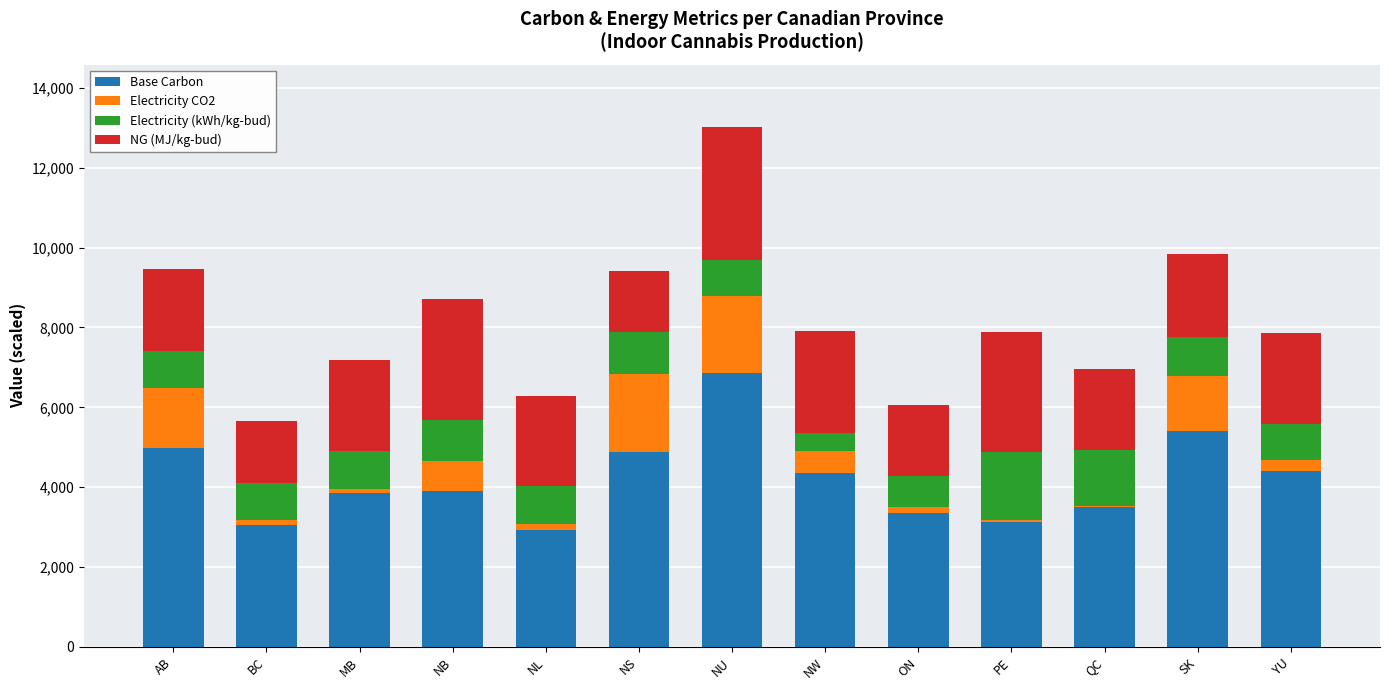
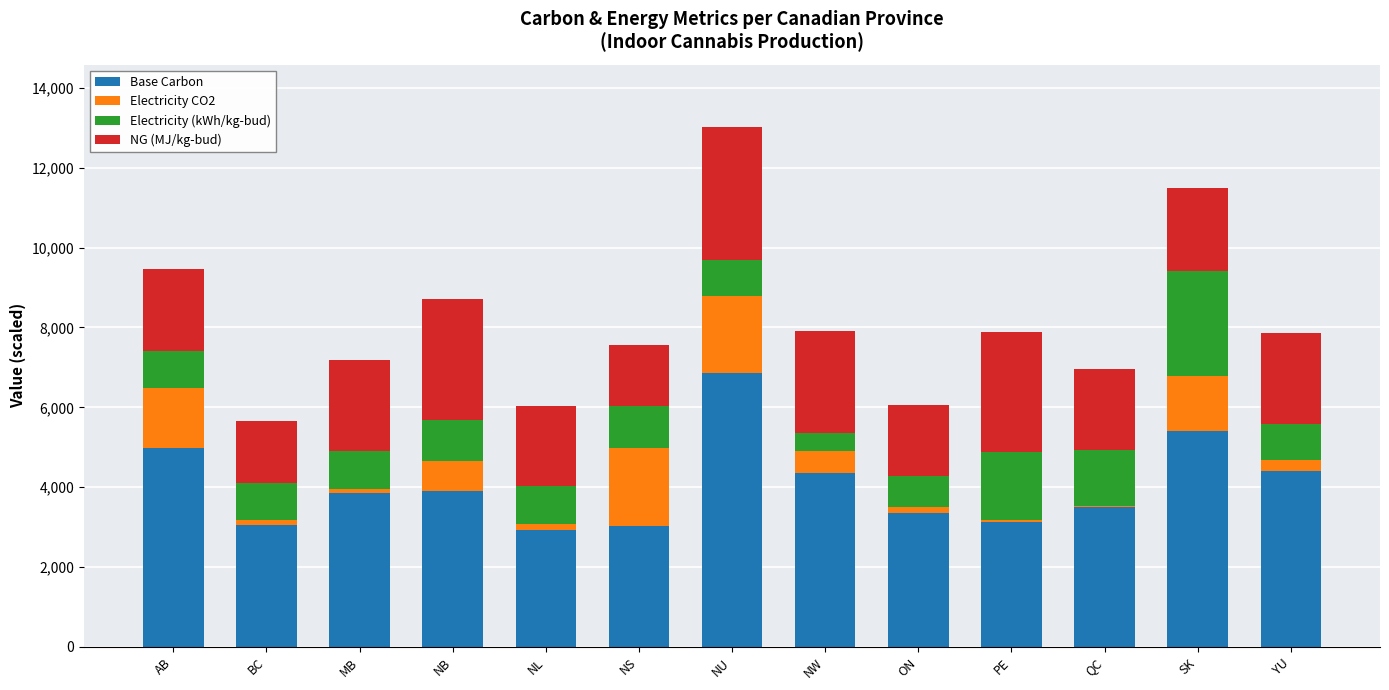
NG (MJ/kg-bud), NL: 2,200 -> 2,000
Base Carbon, NS: 4,900 -> 3,000
Electricity (kWh/kg-bud), SK: 1,000 -> 2,600
